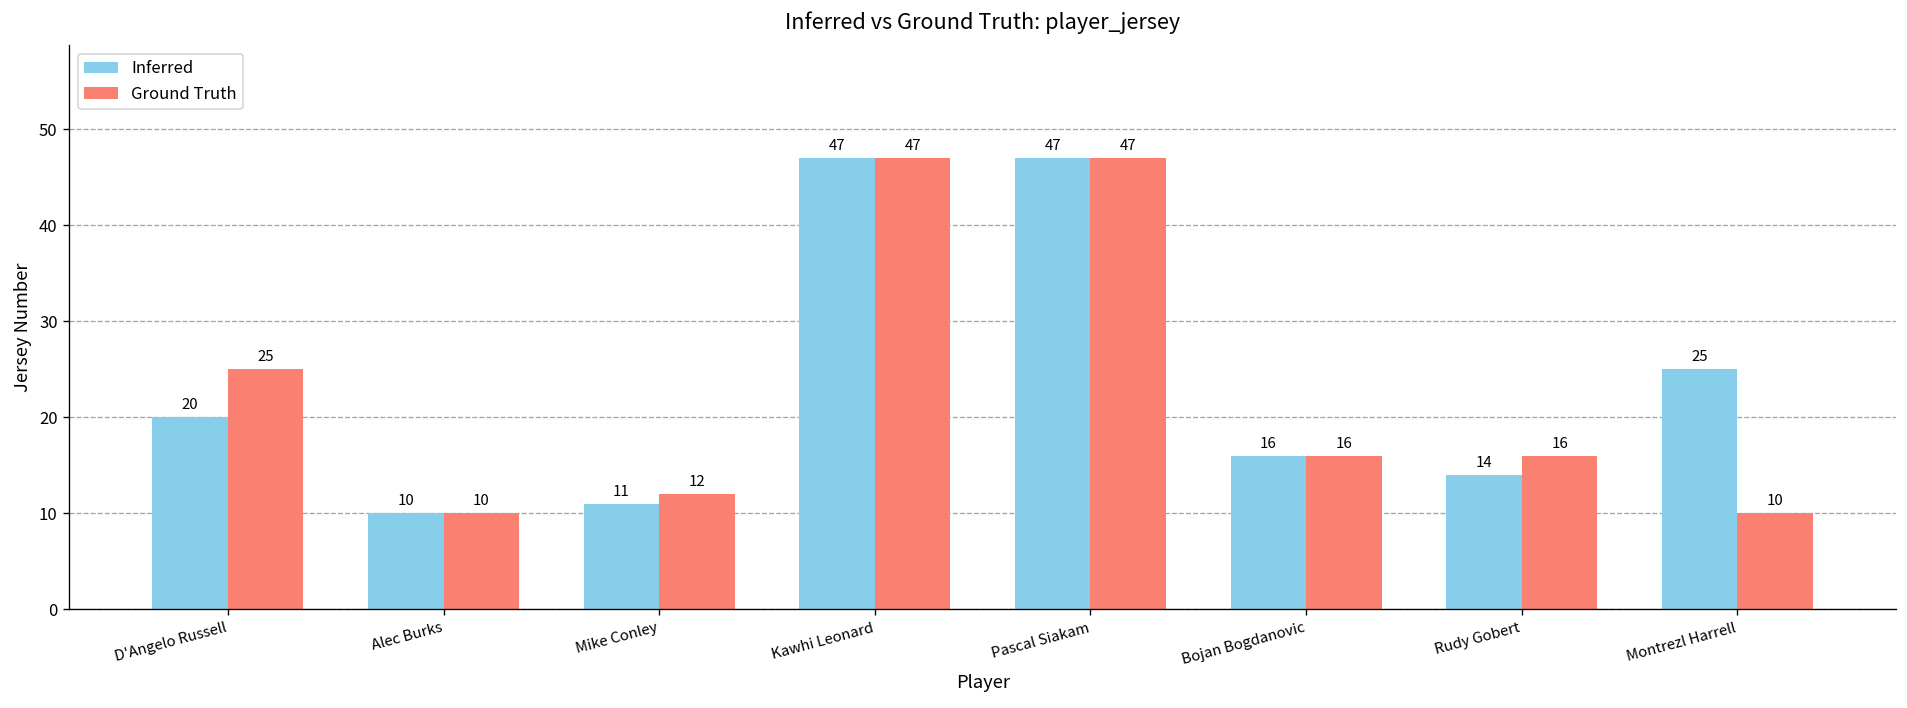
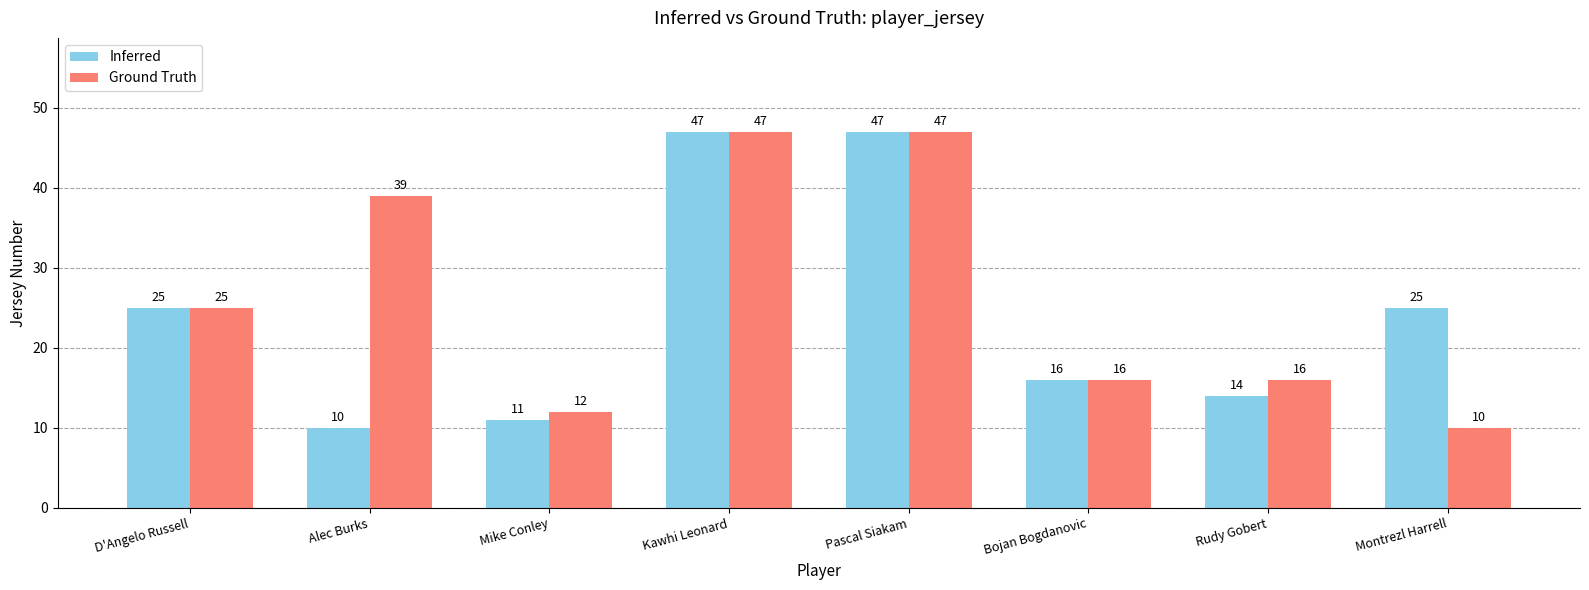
Inferred, D'Angelo Russell: 20 -> 25
Ground Truth, Alec Burks: 10 -> 39
